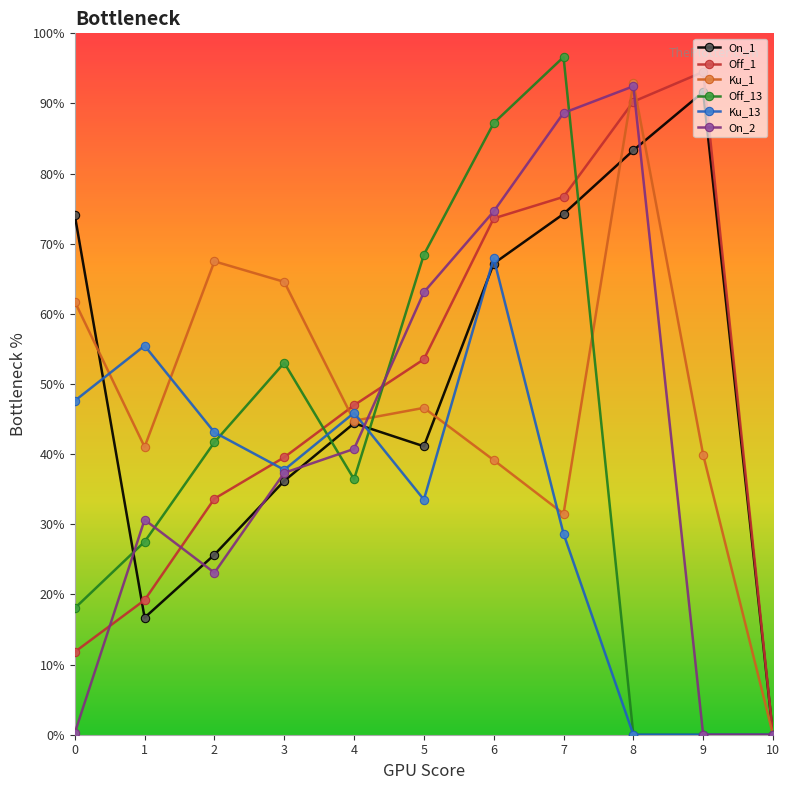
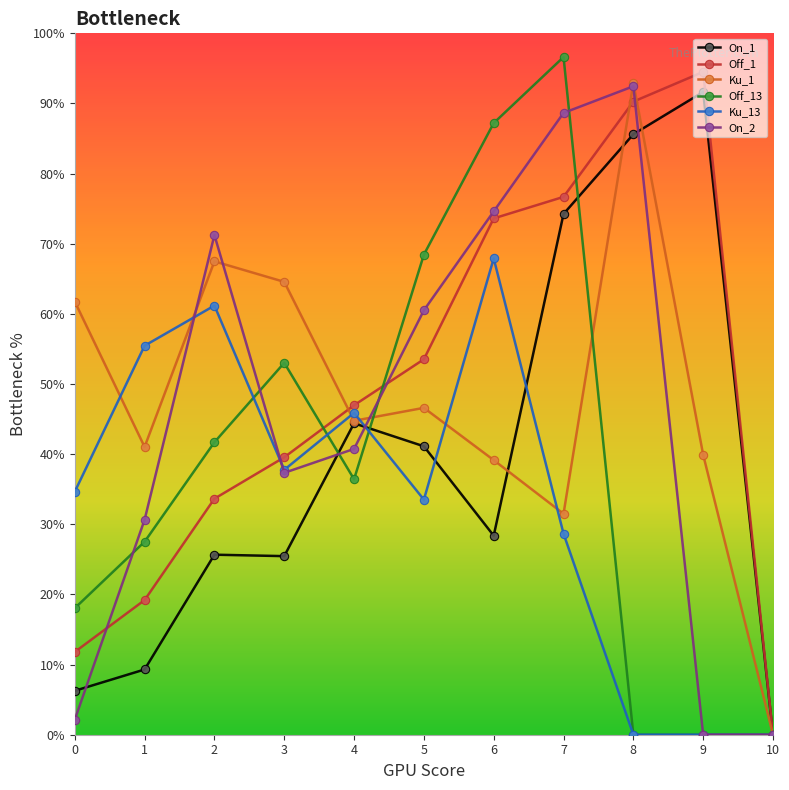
On_1, 0: 74% -> 6%
Ku_13, 0: 48% -> 35%
On_2, 0: 0% -> 2%
On_1, 1: 17% -> 9%
Ku_13, 2: 43% -> 61%
On_2, 2: 23% -> 71%
On_1, 3: 36% -> 25%
On_2, 5: 63% -> 61%
On_1, 6: 67% -> 28%
On_1, 8: 83% -> 86%
